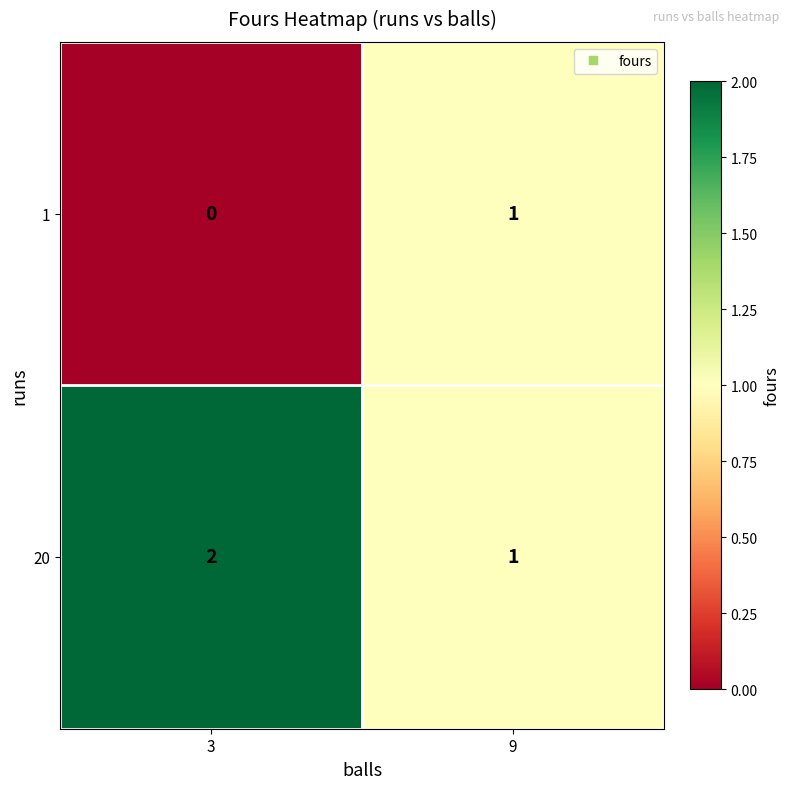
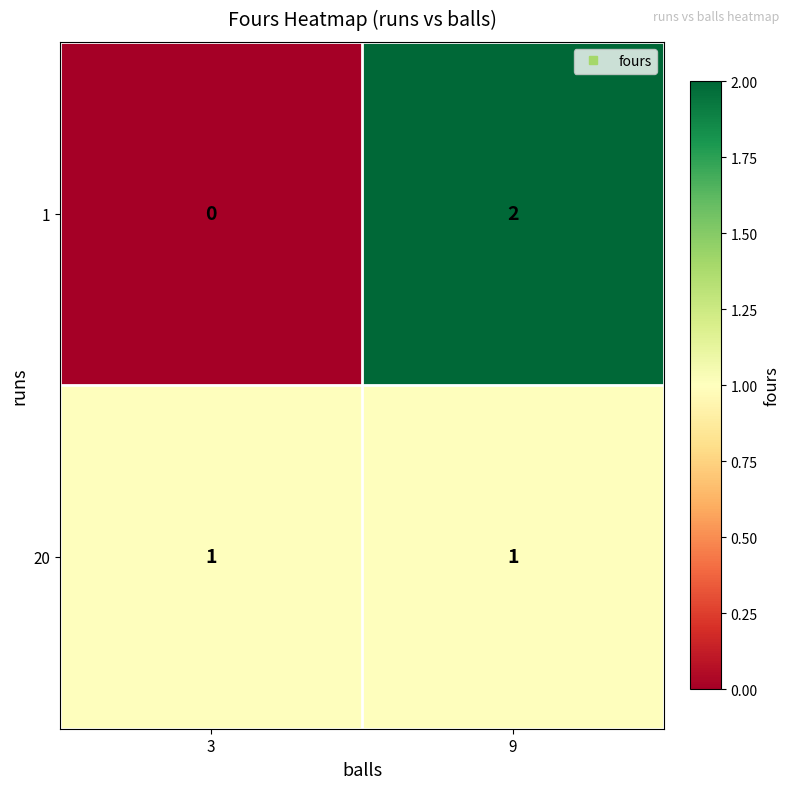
1, 9: 1 -> 2
20, 3: 2 -> 1
